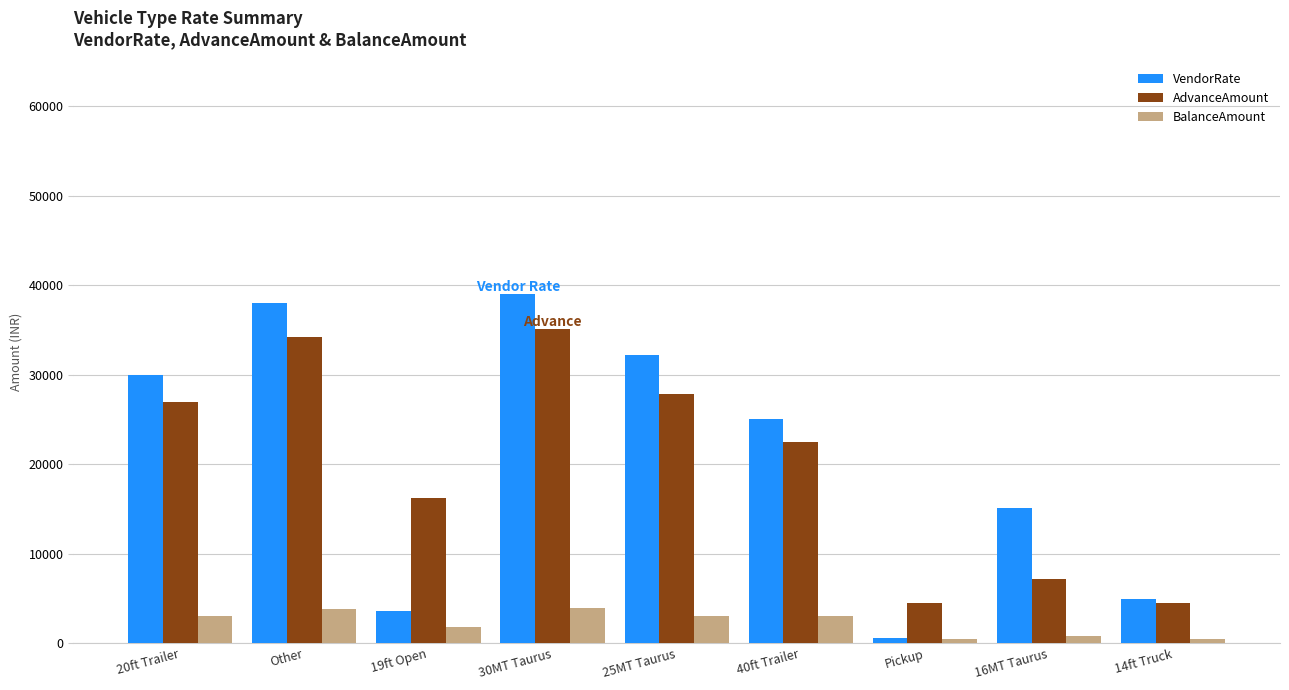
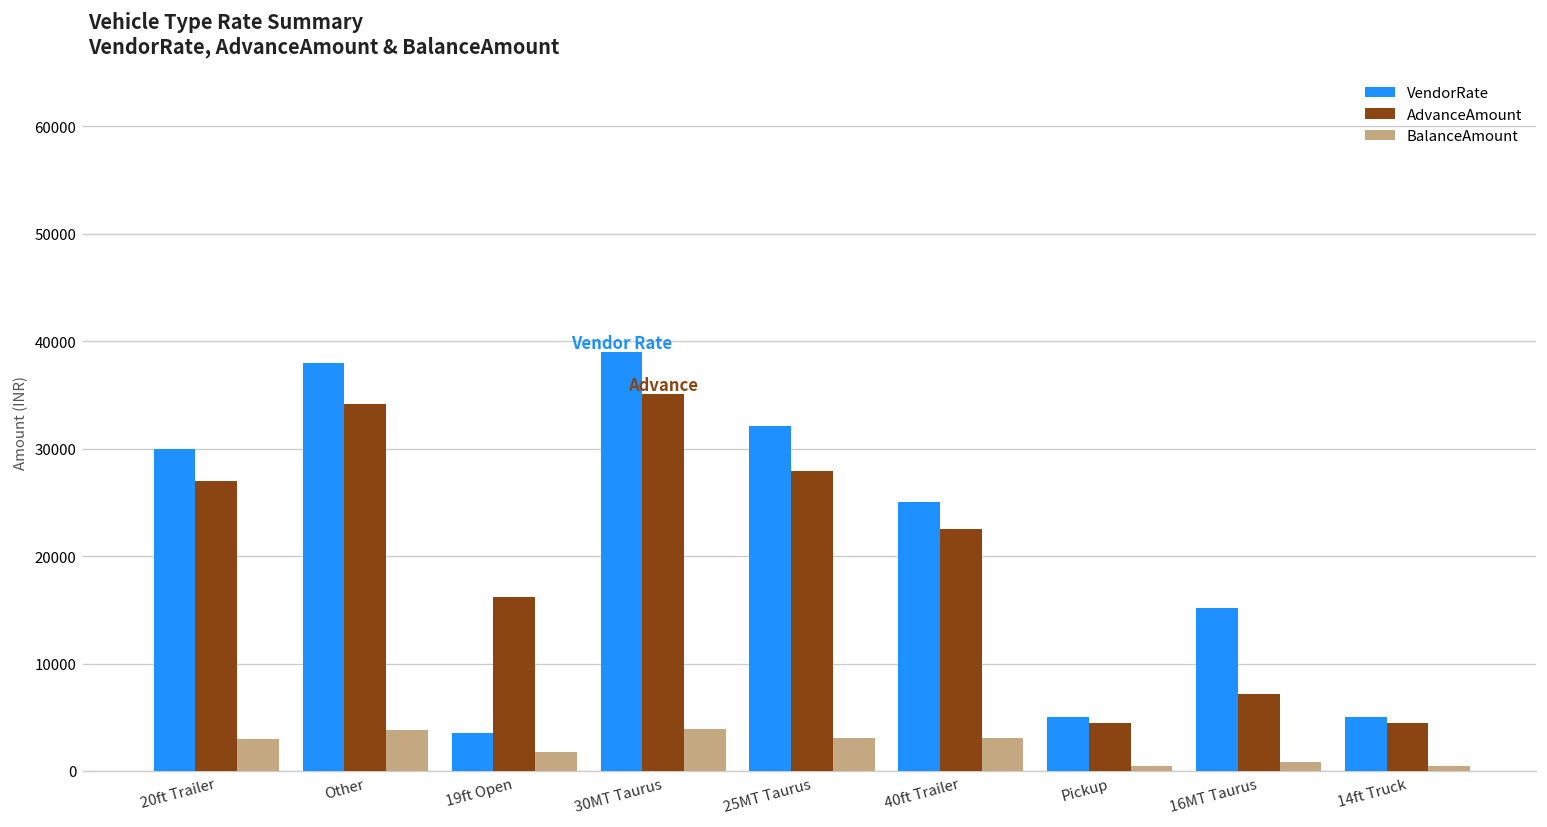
VendorRate, Pickup: 1000 -> 5000
